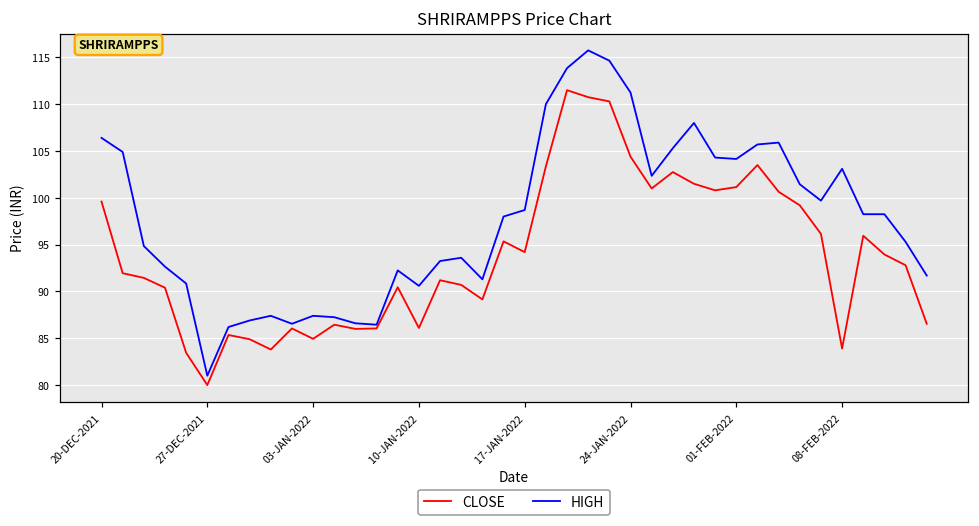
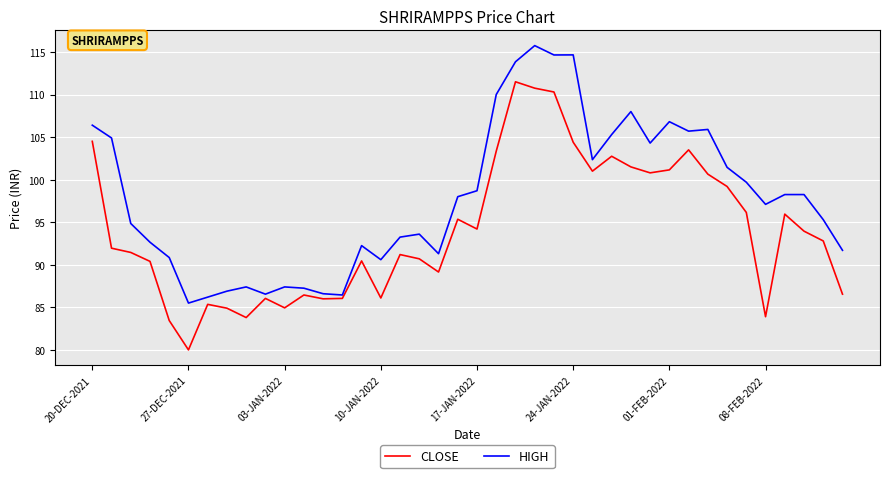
CLOSE, 20-DEC-2021: 100 -> 105
HIGH, 27-DEC-2021: 81 -> 86
HIGH, 24-JAN-2022: 111 -> 115
HIGH, 01-FEB-2022: 104 -> 107
HIGH, 08-FEB-2022: 103 -> 97
